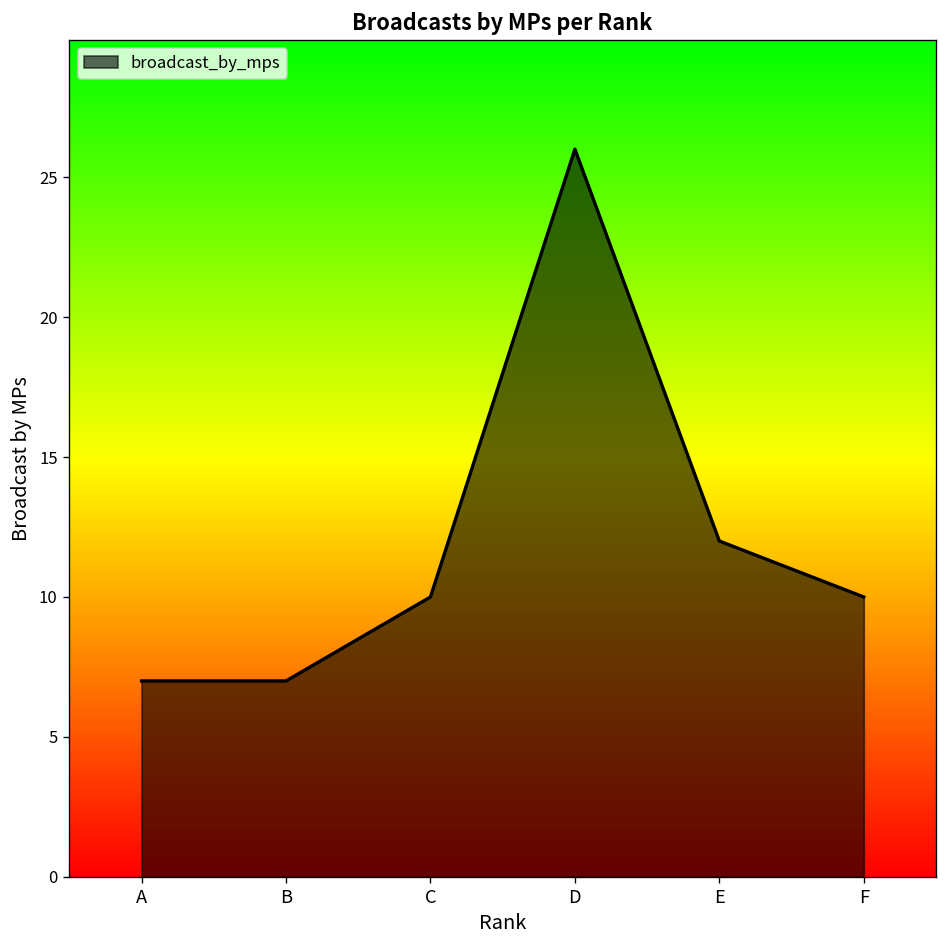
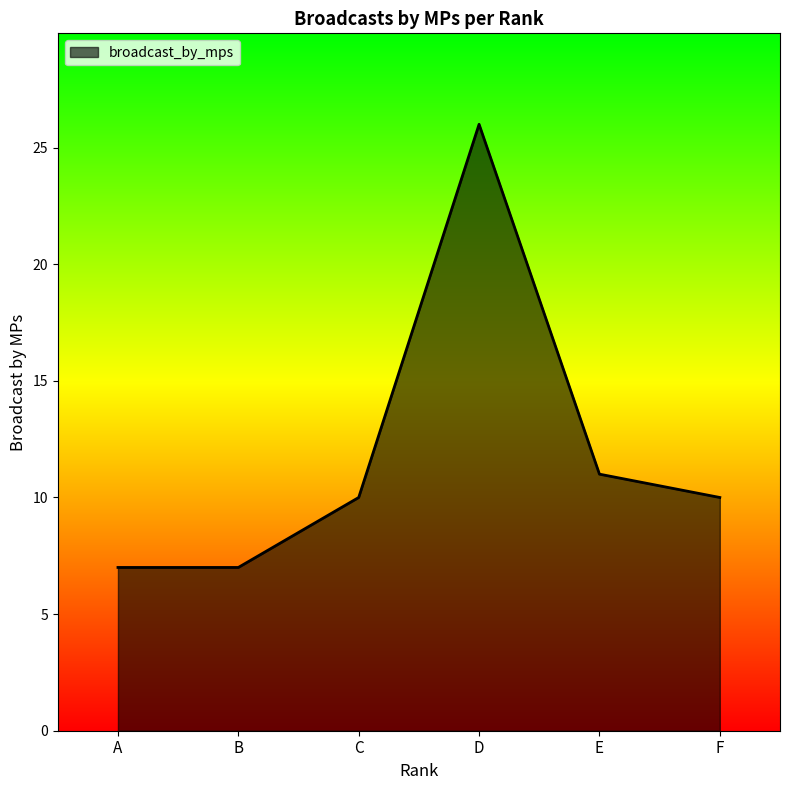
E: 12 -> 11
